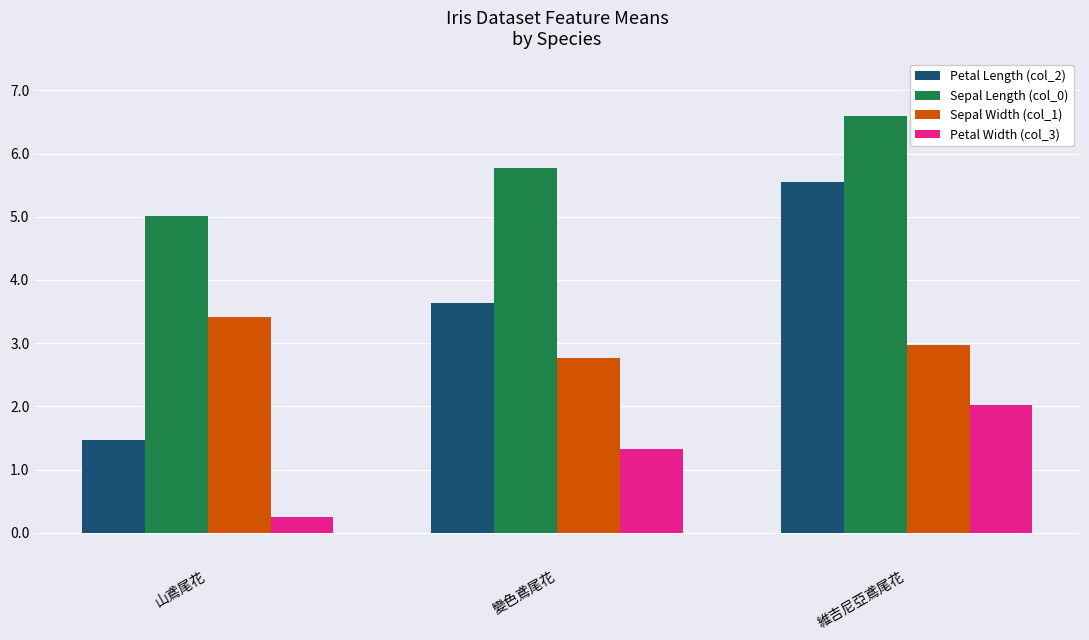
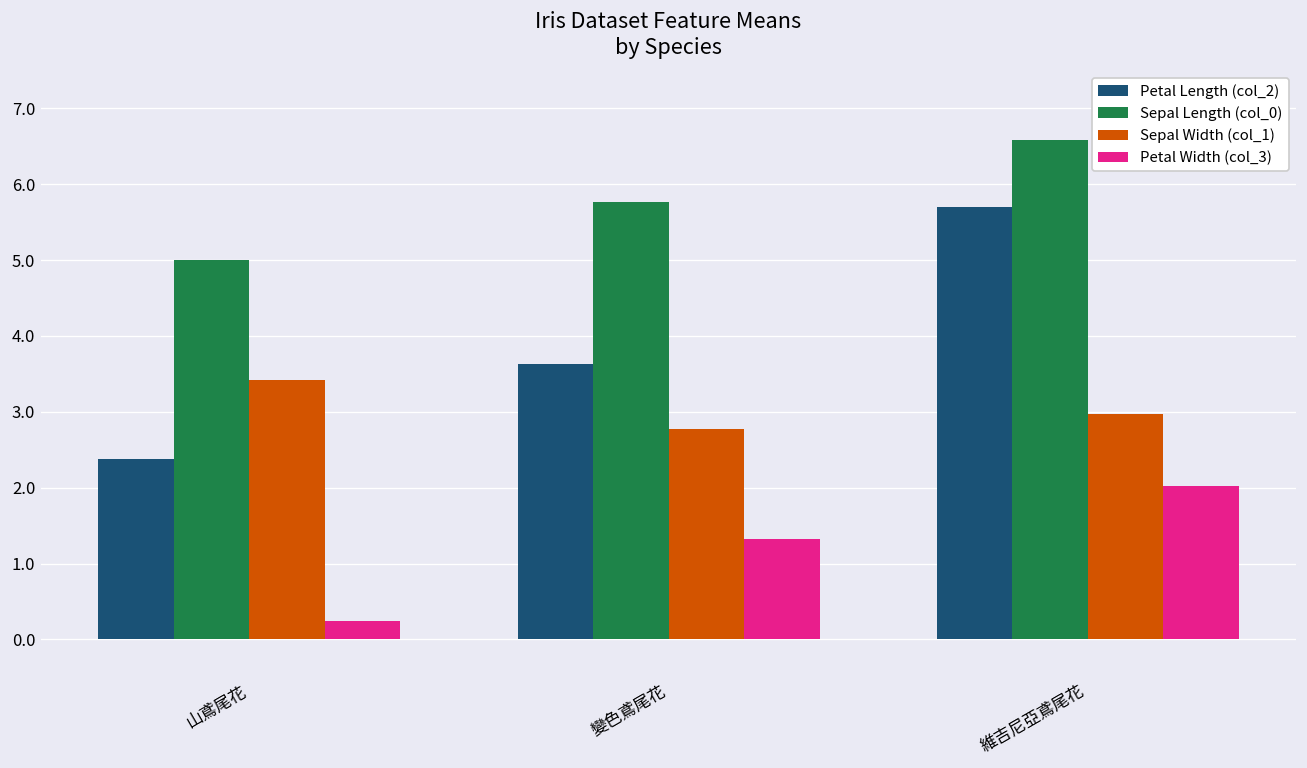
Petal Length (col_2), 山鳶尾花: 1.5 -> 2.4
Petal Length (col_2), 維吉尼亞鳶尾花: 5.6 -> 5.7
